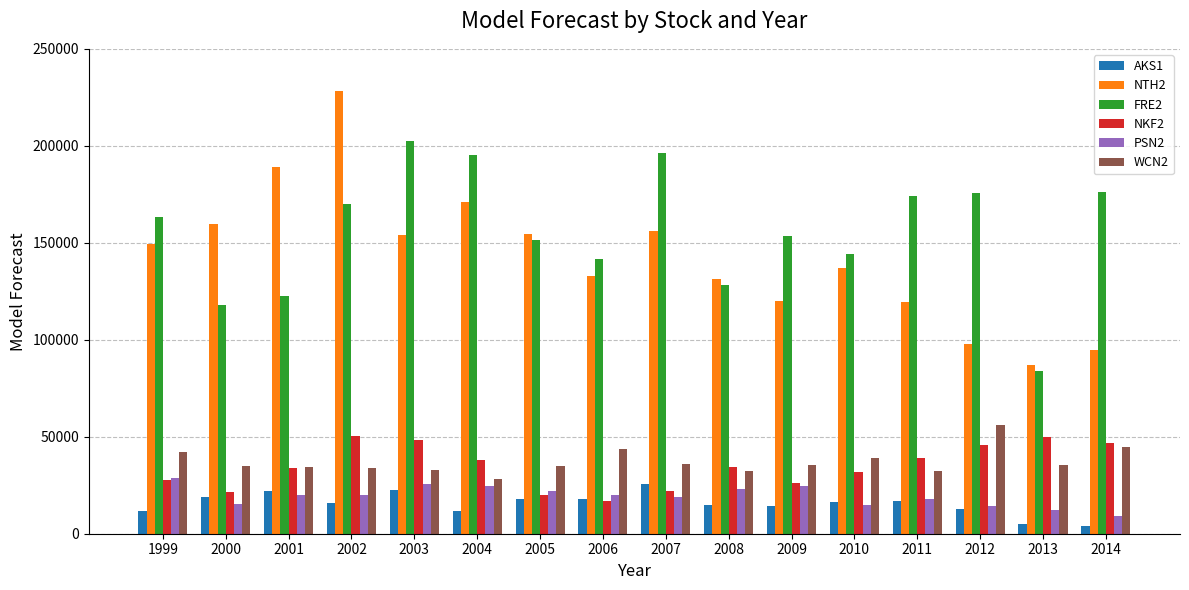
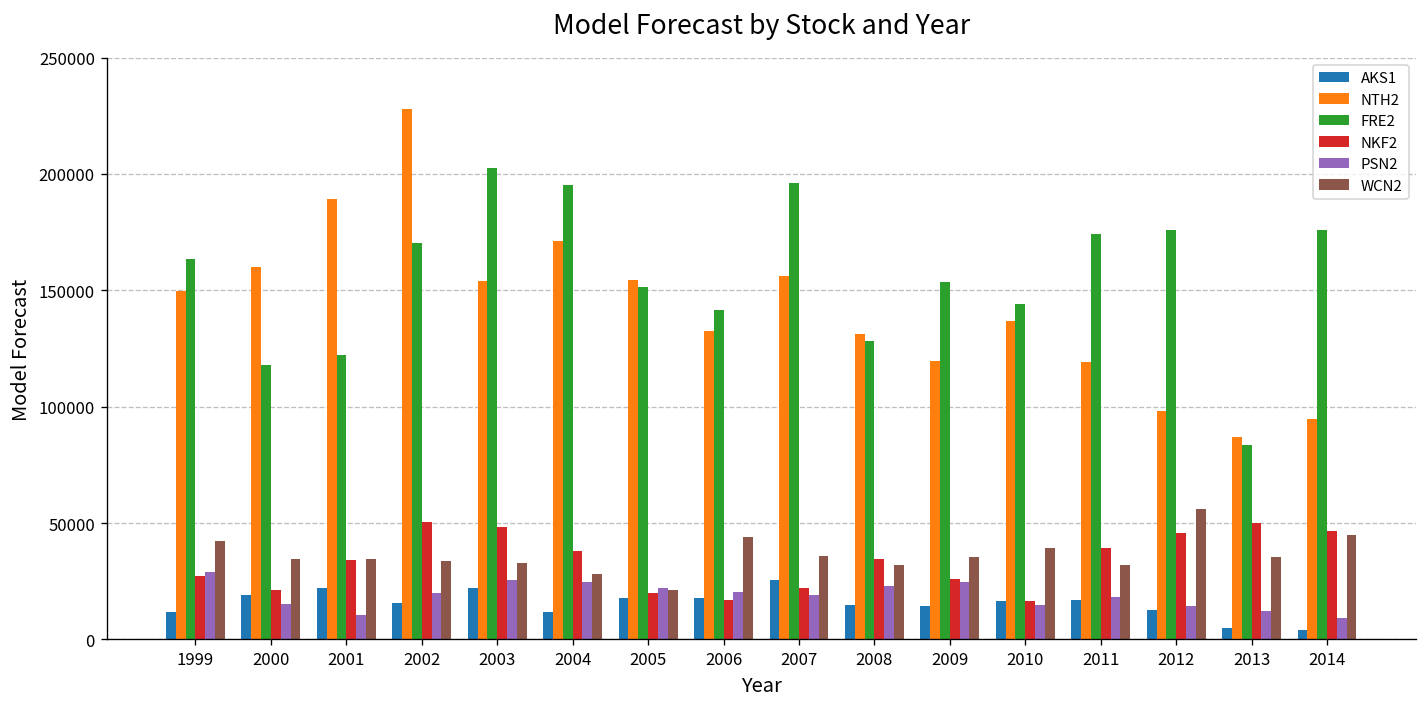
PSN2, 2001: 20000 -> 11000
WCN2, 2005: 35000 -> 21000
NKF2, 2010: 32000 -> 17000
